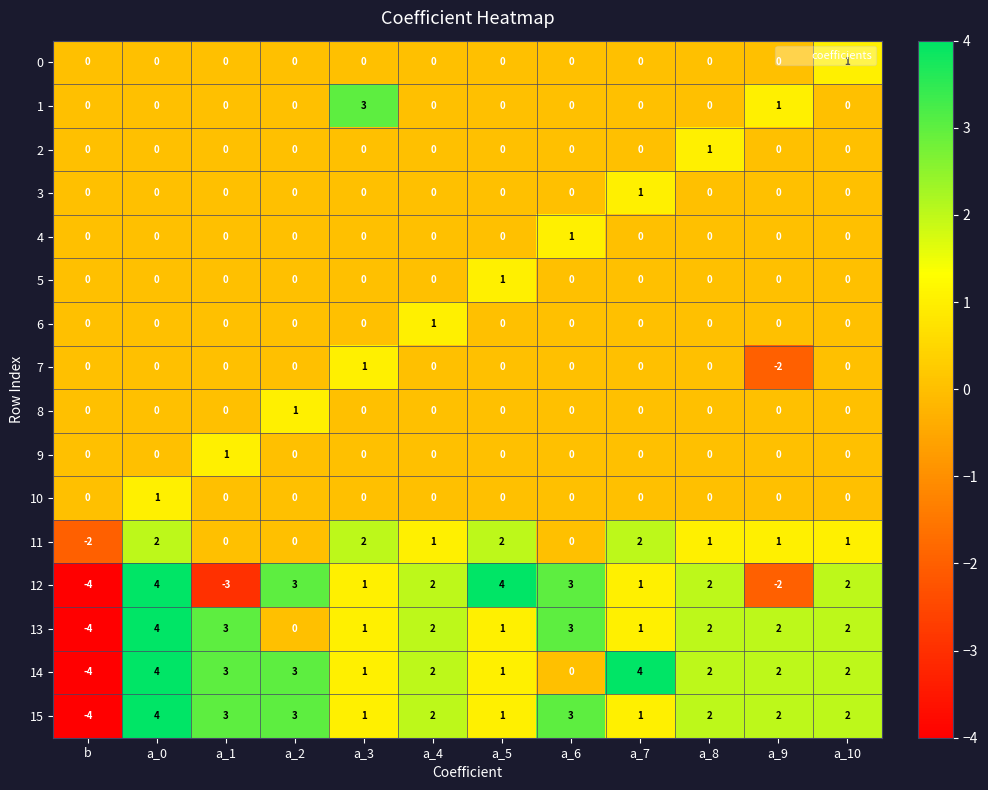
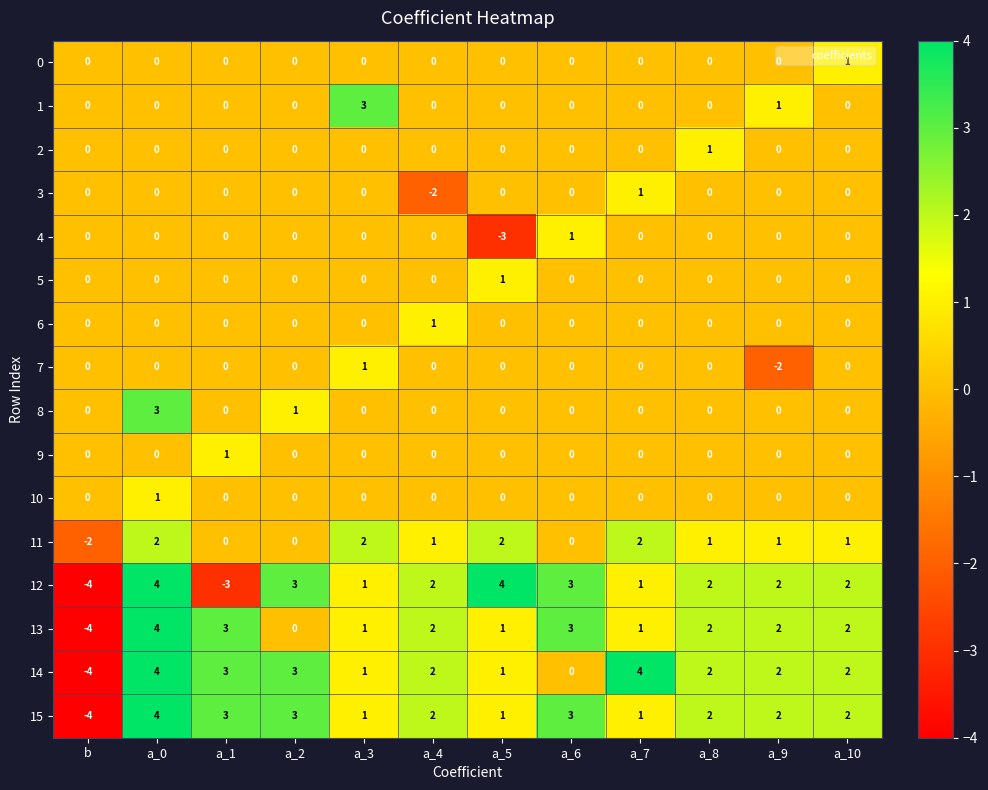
3, a_4: 0 -> -2
4, a_5: 0 -> -3
8, a_0: 0 -> 3
12, a_9: -2 -> 2
